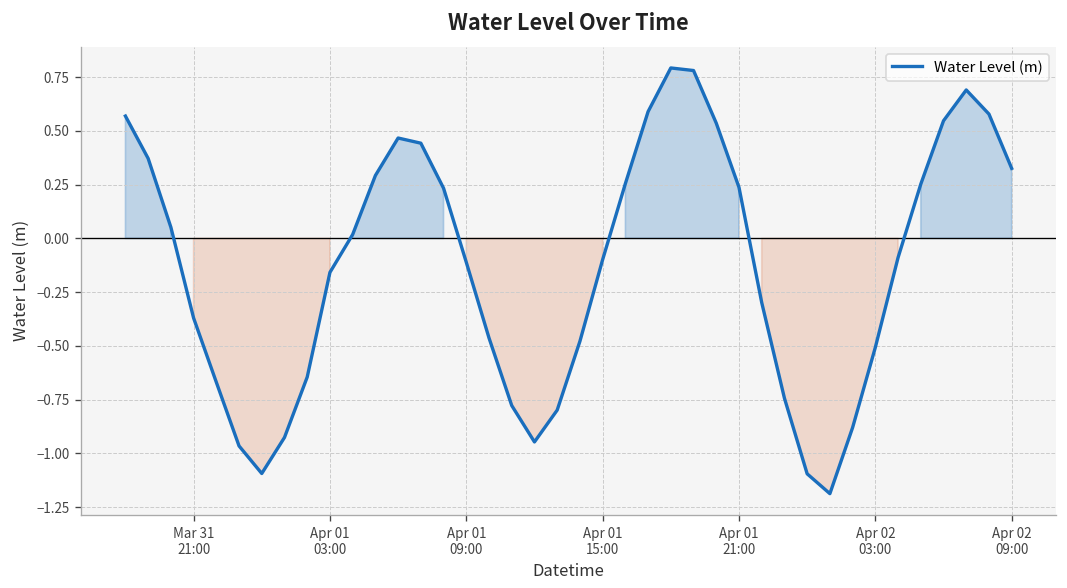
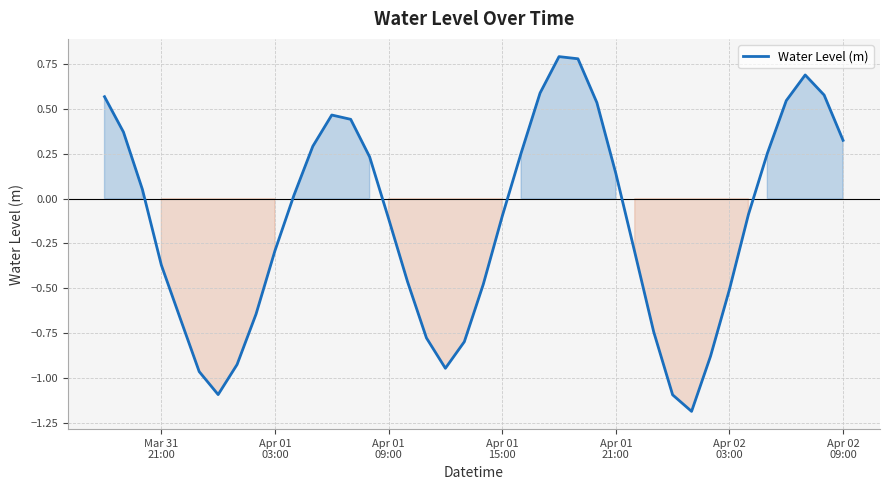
Apr 01 03:00: -0.16 -> -0.29
Apr 01 21:00: 0.24 -> 0.14
